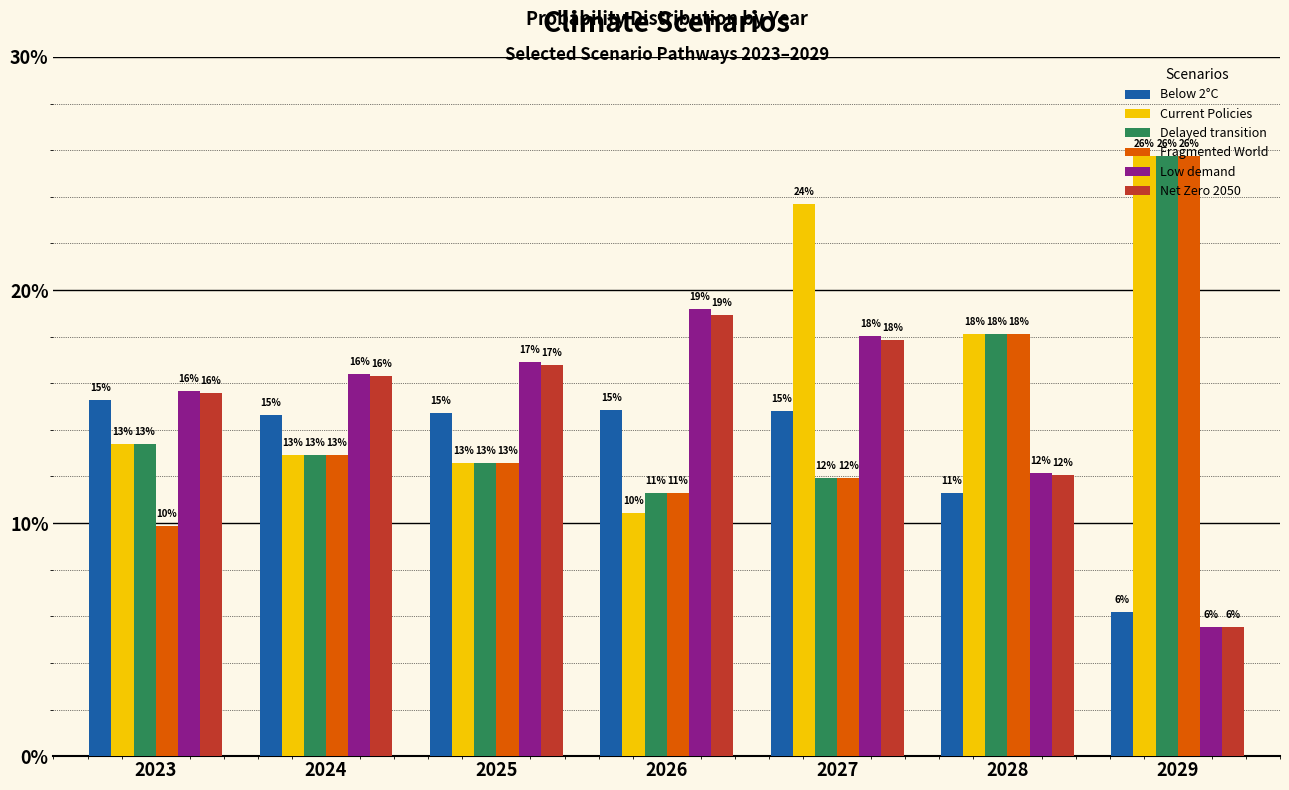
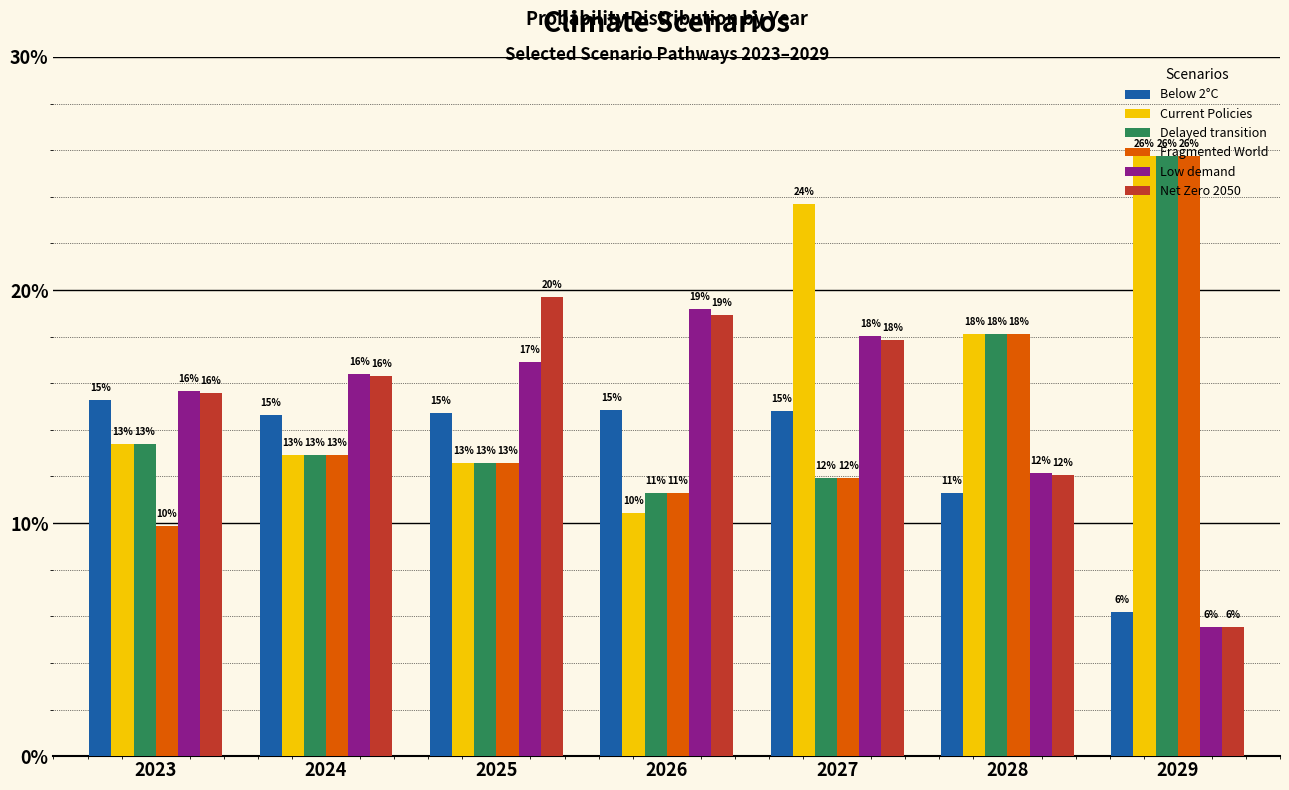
Net Zero 2050, 2025: 17% -> 20%
